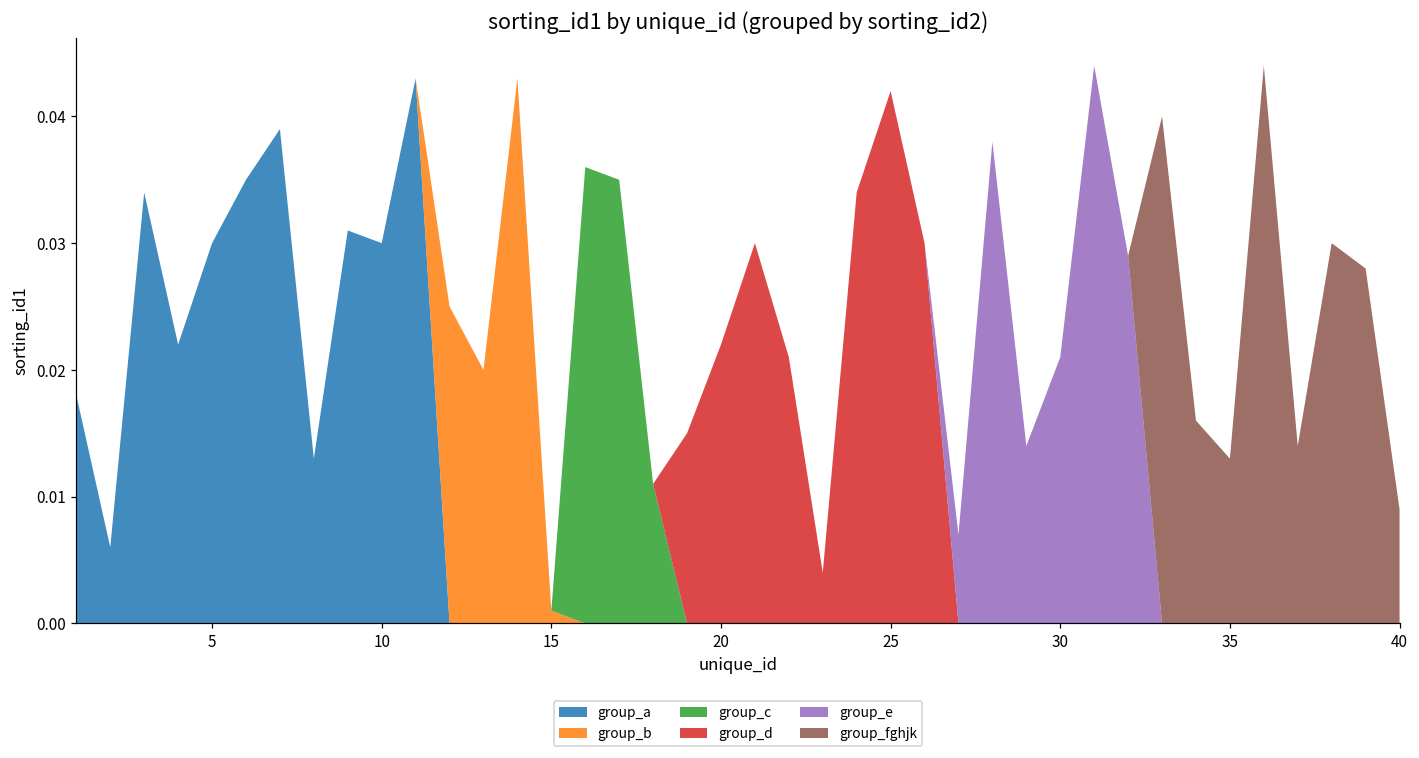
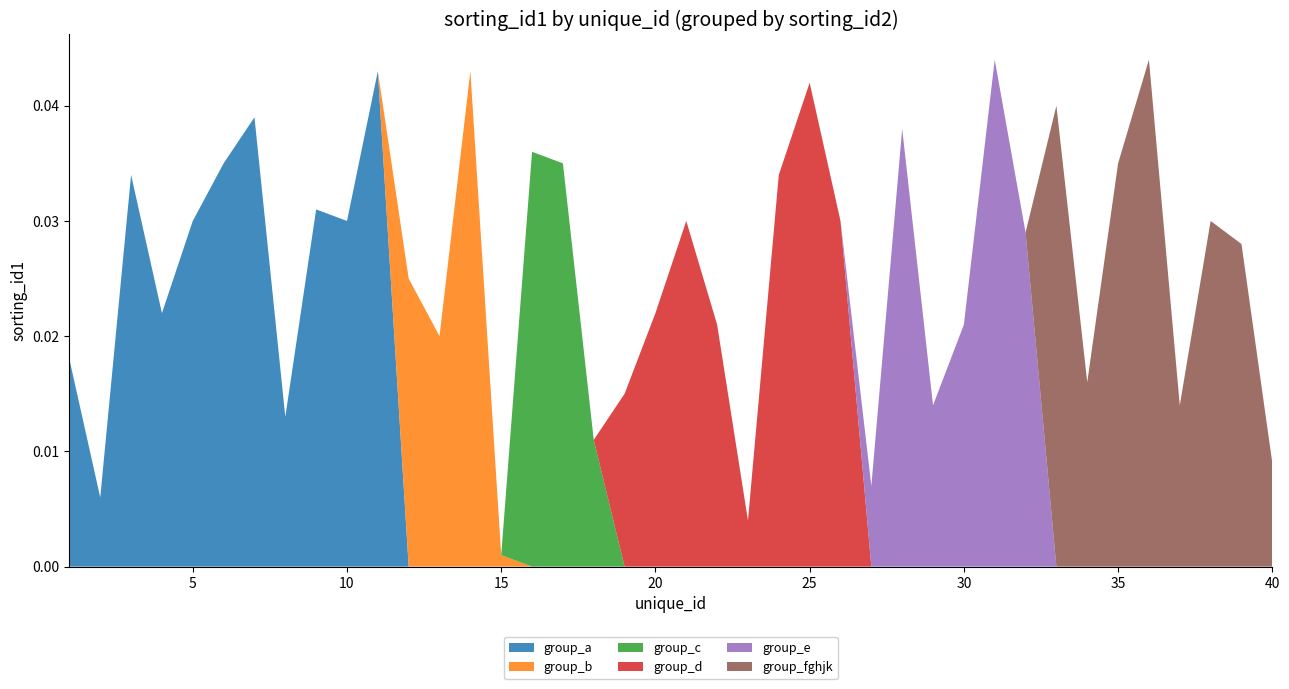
group_fghjk, 35: 0.013 -> 0.035
